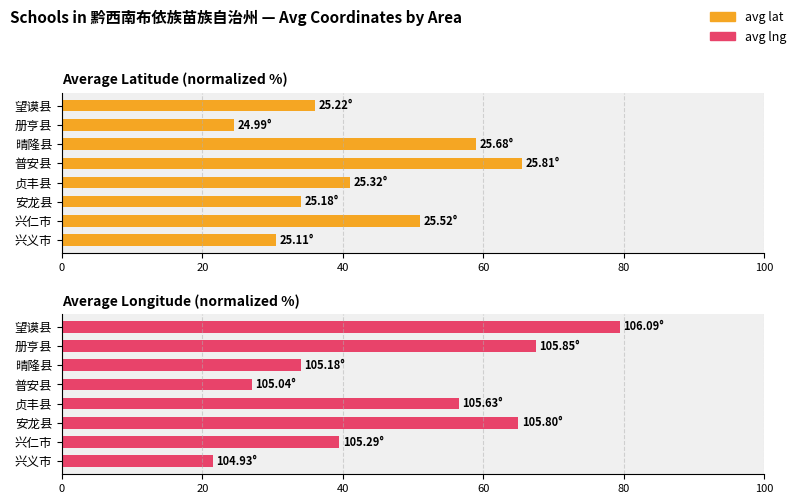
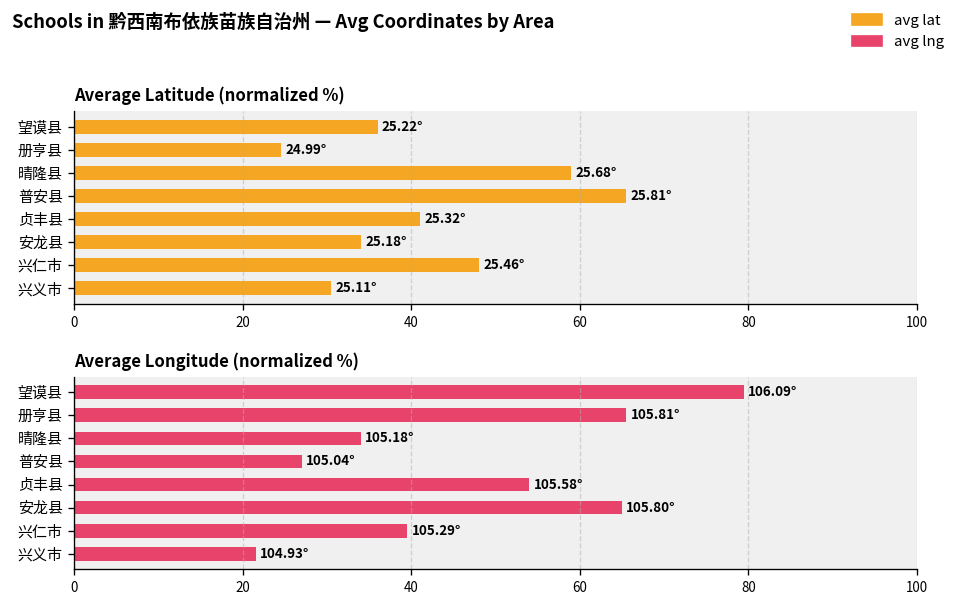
Average Latitude (normalized %), 兴仁市: 25.52° -> 25.46°
Average Longitude (normalized %), 册亨县: 105.85° -> 105.81°
Average Longitude (normalized %), 贞丰县: 105.63° -> 105.58°
